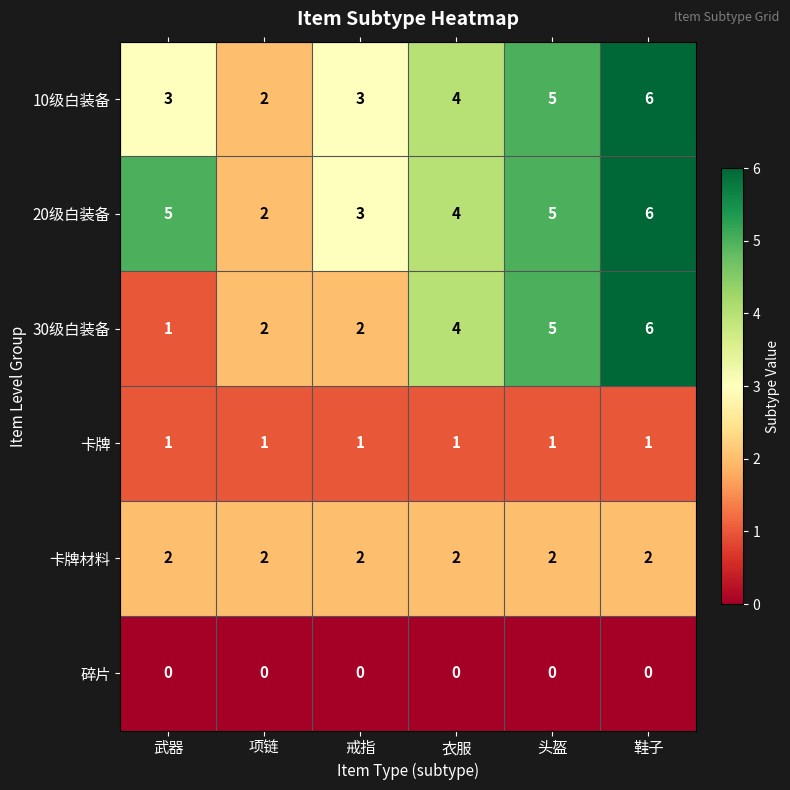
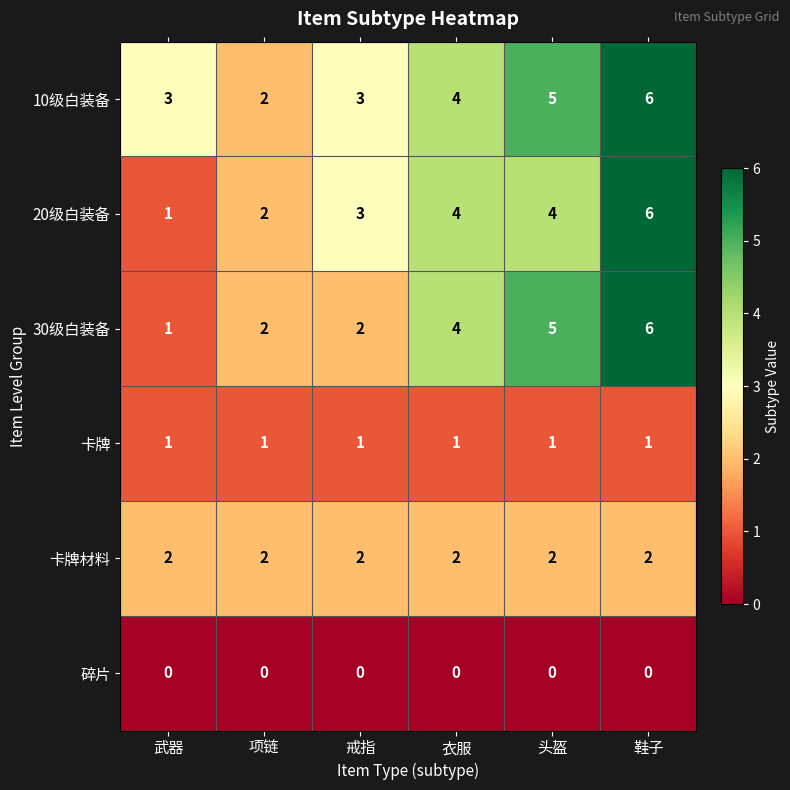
20级白装备, 武器: 5 -> 1
20级白装备, 头盔: 5 -> 4
